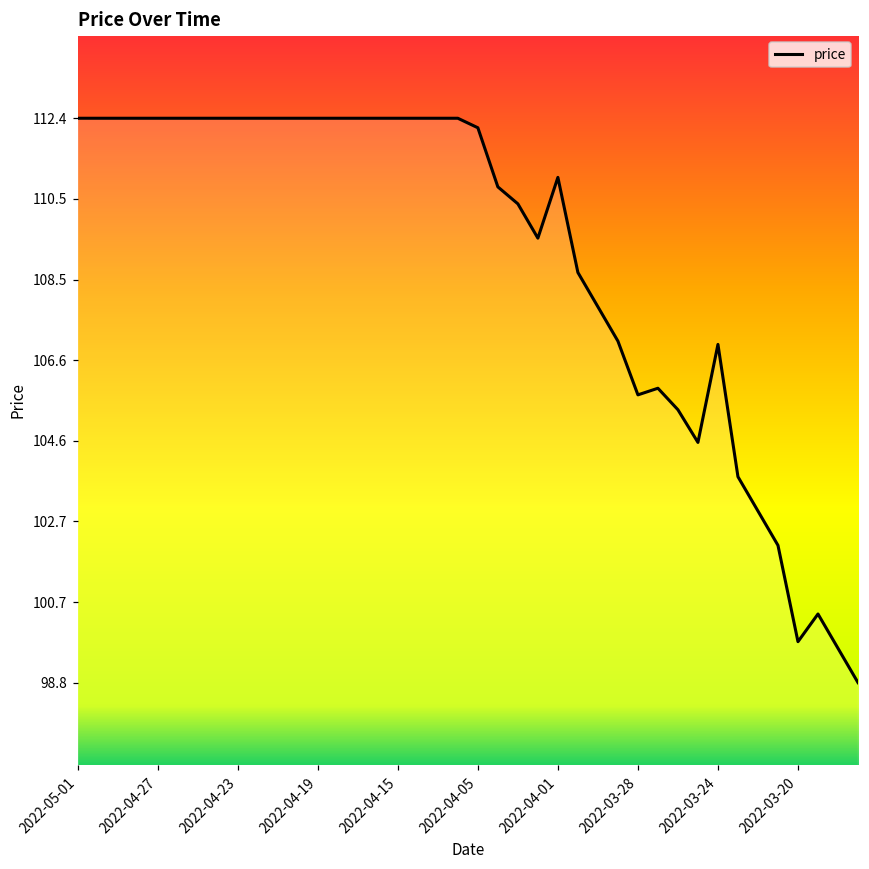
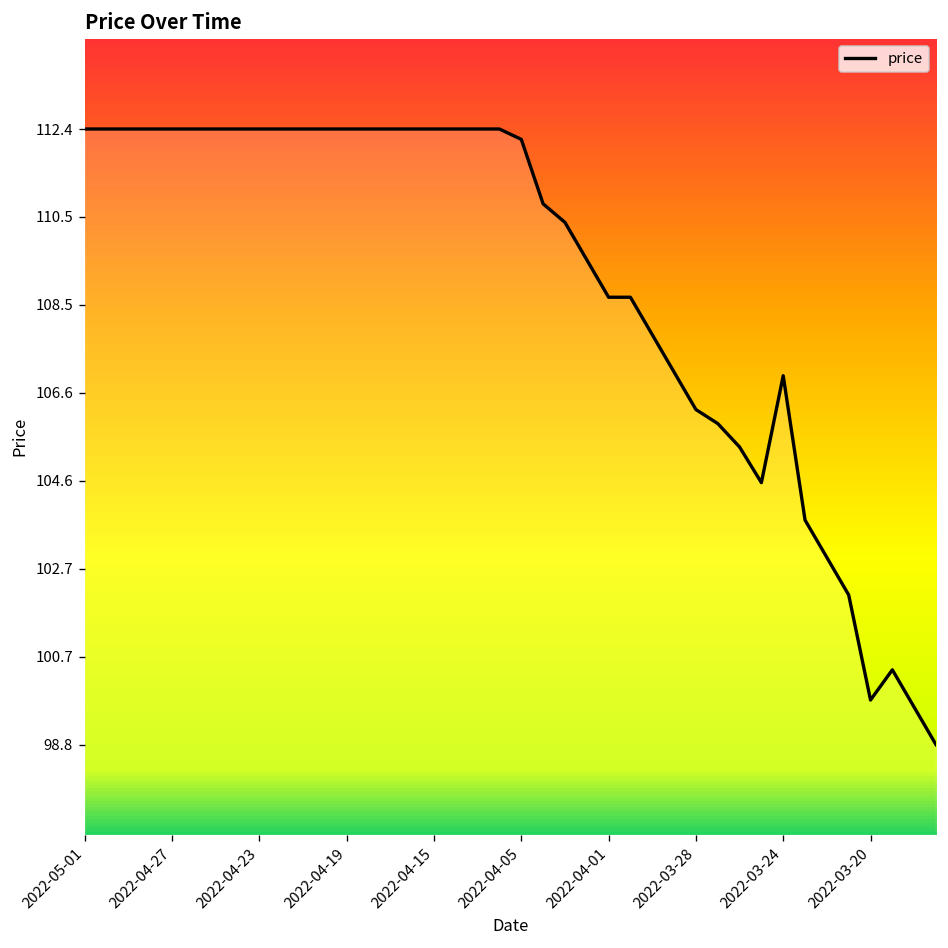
2022-04-01: 111.0 -> 108.7
2022-03-28: 105.7 -> 106.2
